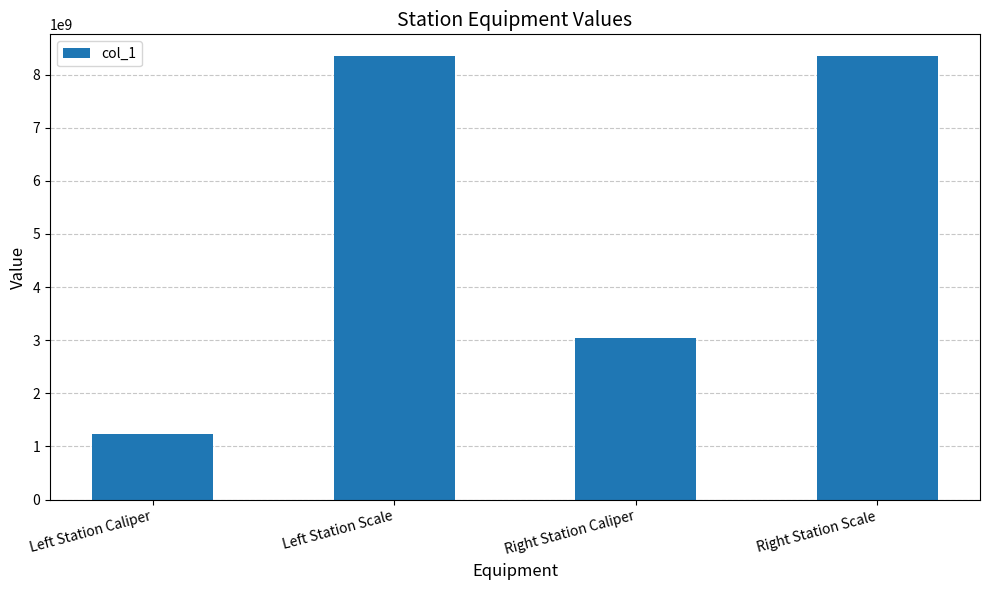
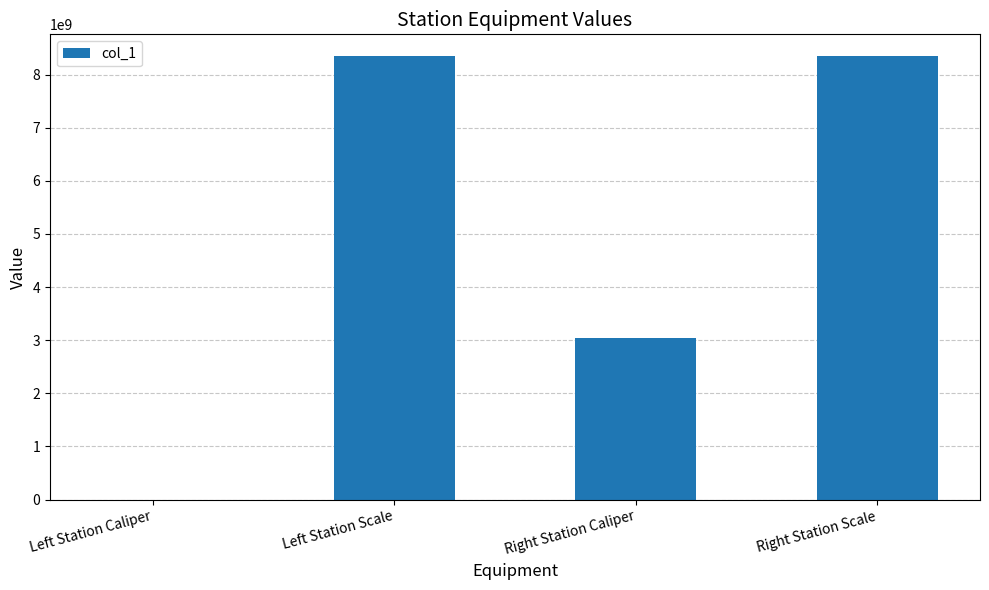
Left Station Caliper: 1200000000 -> 0
